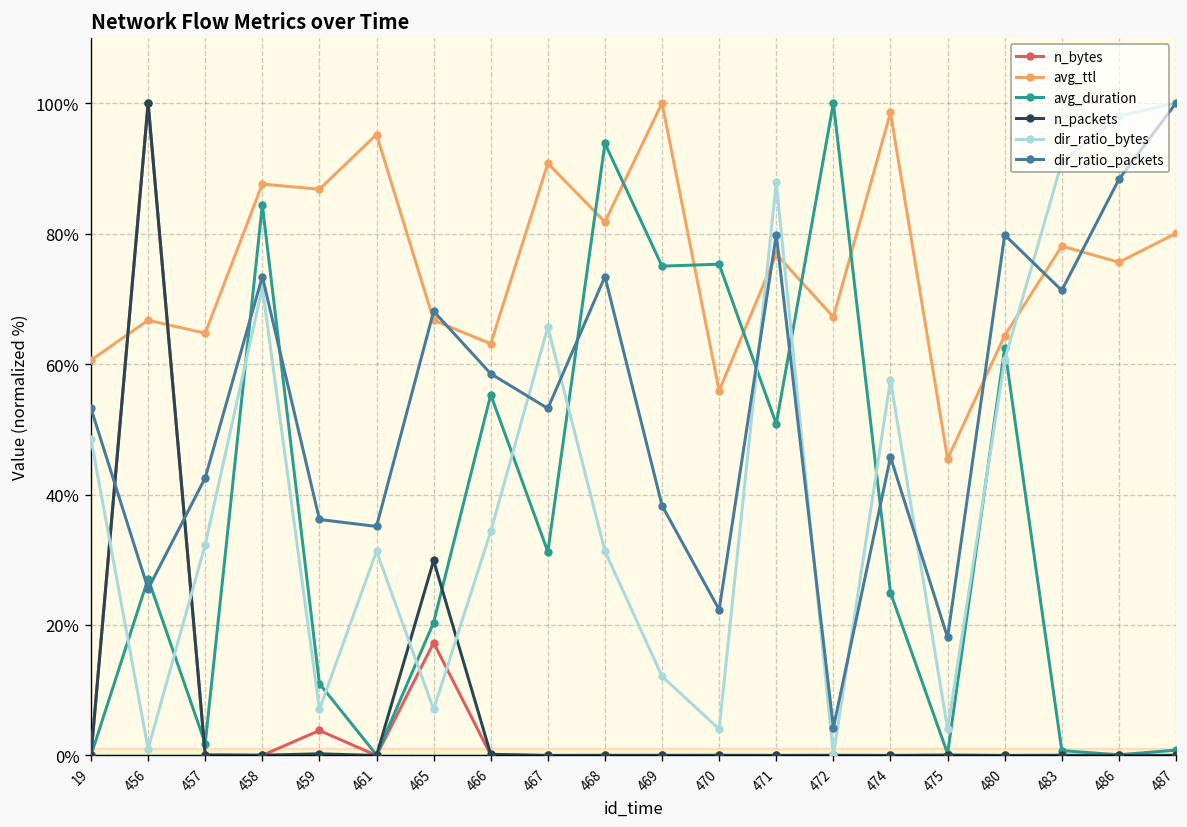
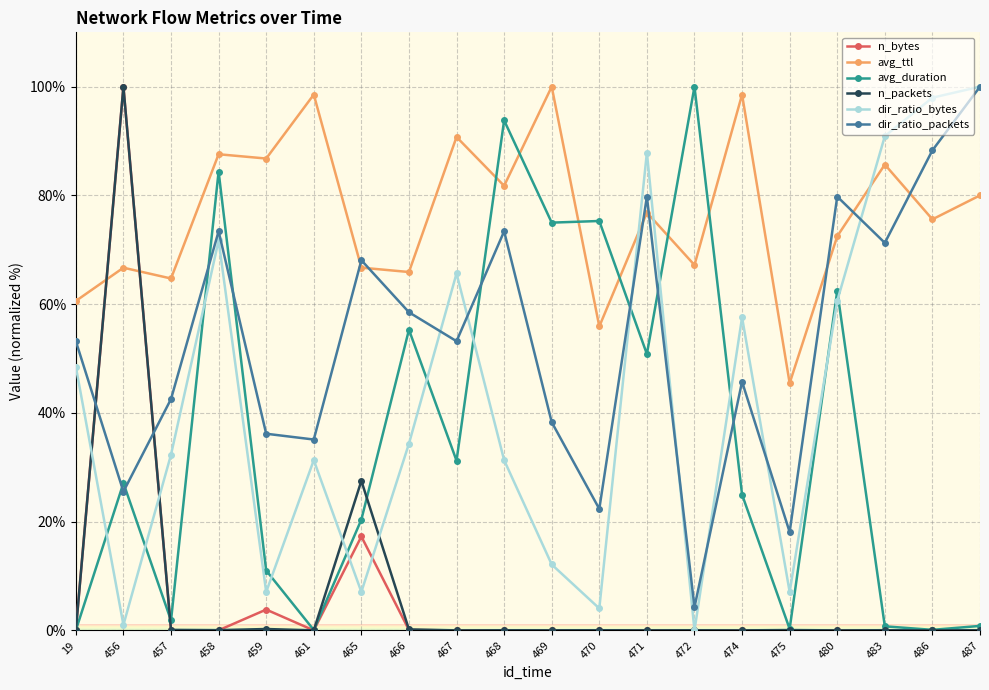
avg_ttl, 461: 95% -> 99%
n_packets, 465: 30% -> 28%
avg_ttl, 466: 63% -> 66%
dir_ratio_bytes, 475: 4% -> 7%
avg_ttl, 480: 64% -> 72%
avg_ttl, 483: 78% -> 86%
